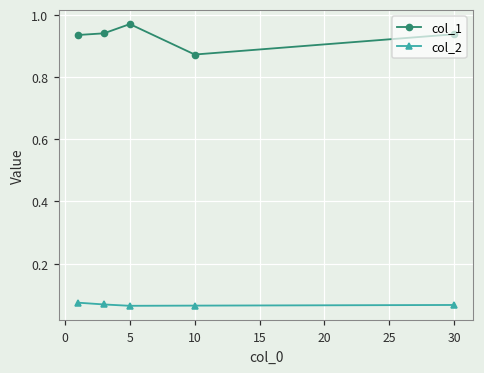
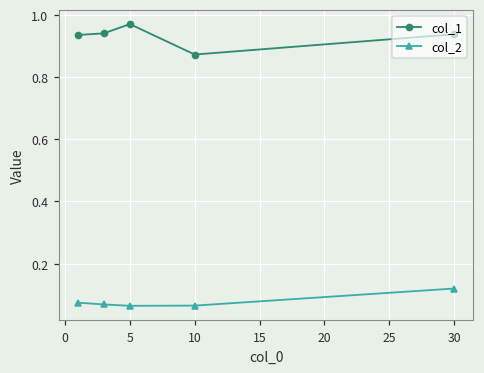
col_2, 30: 0.07 -> 0.12
